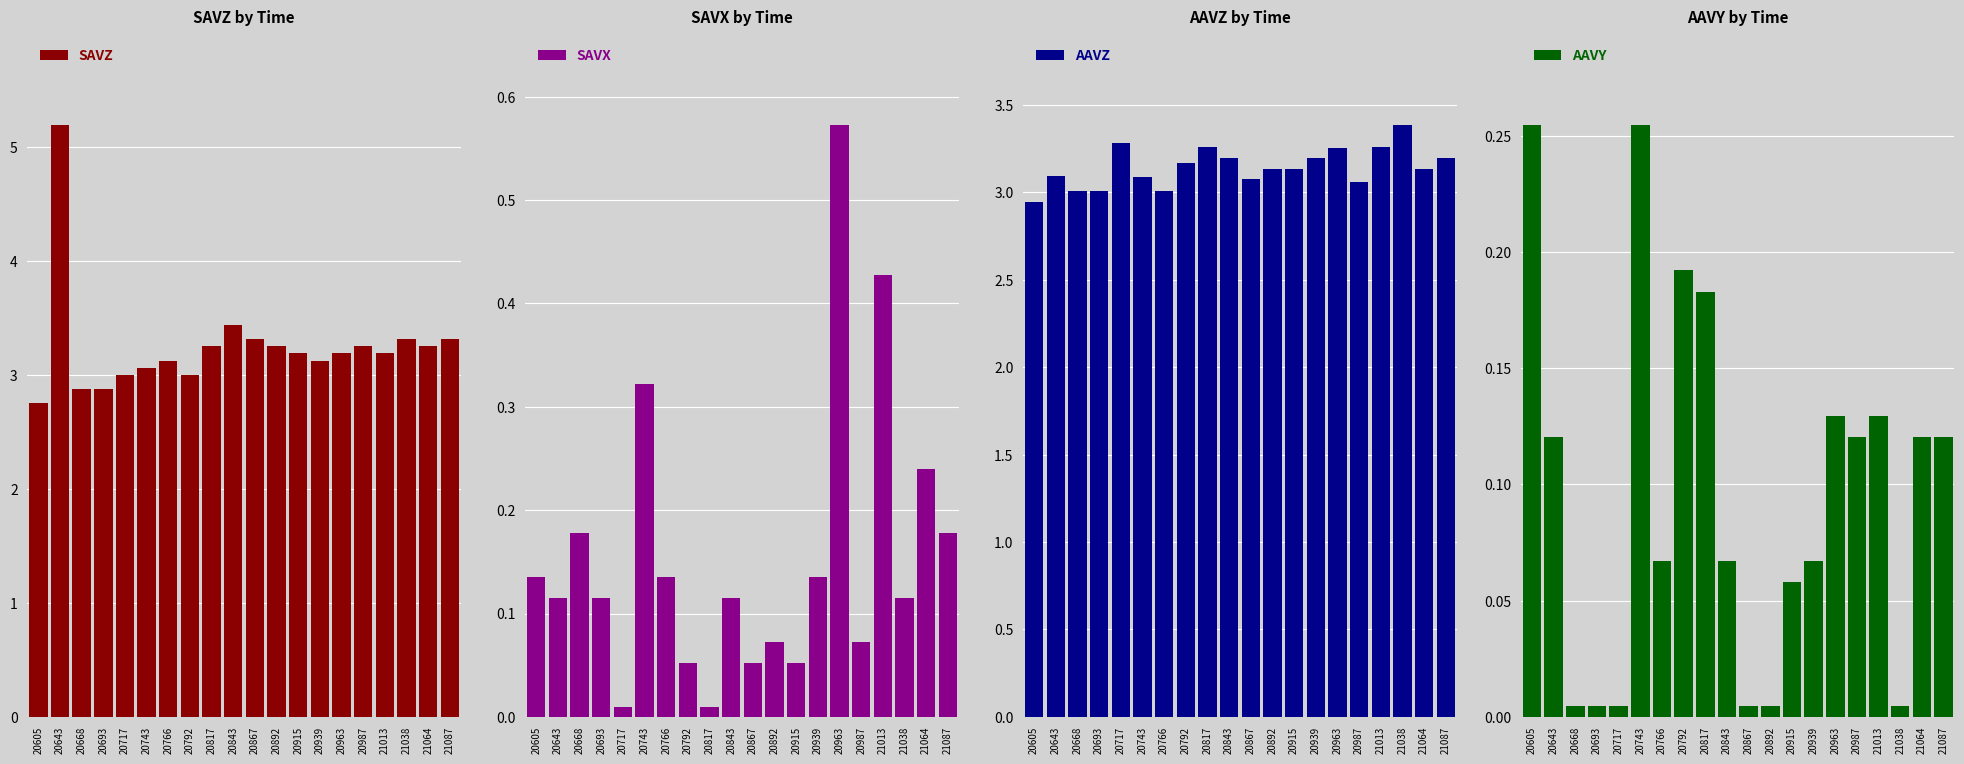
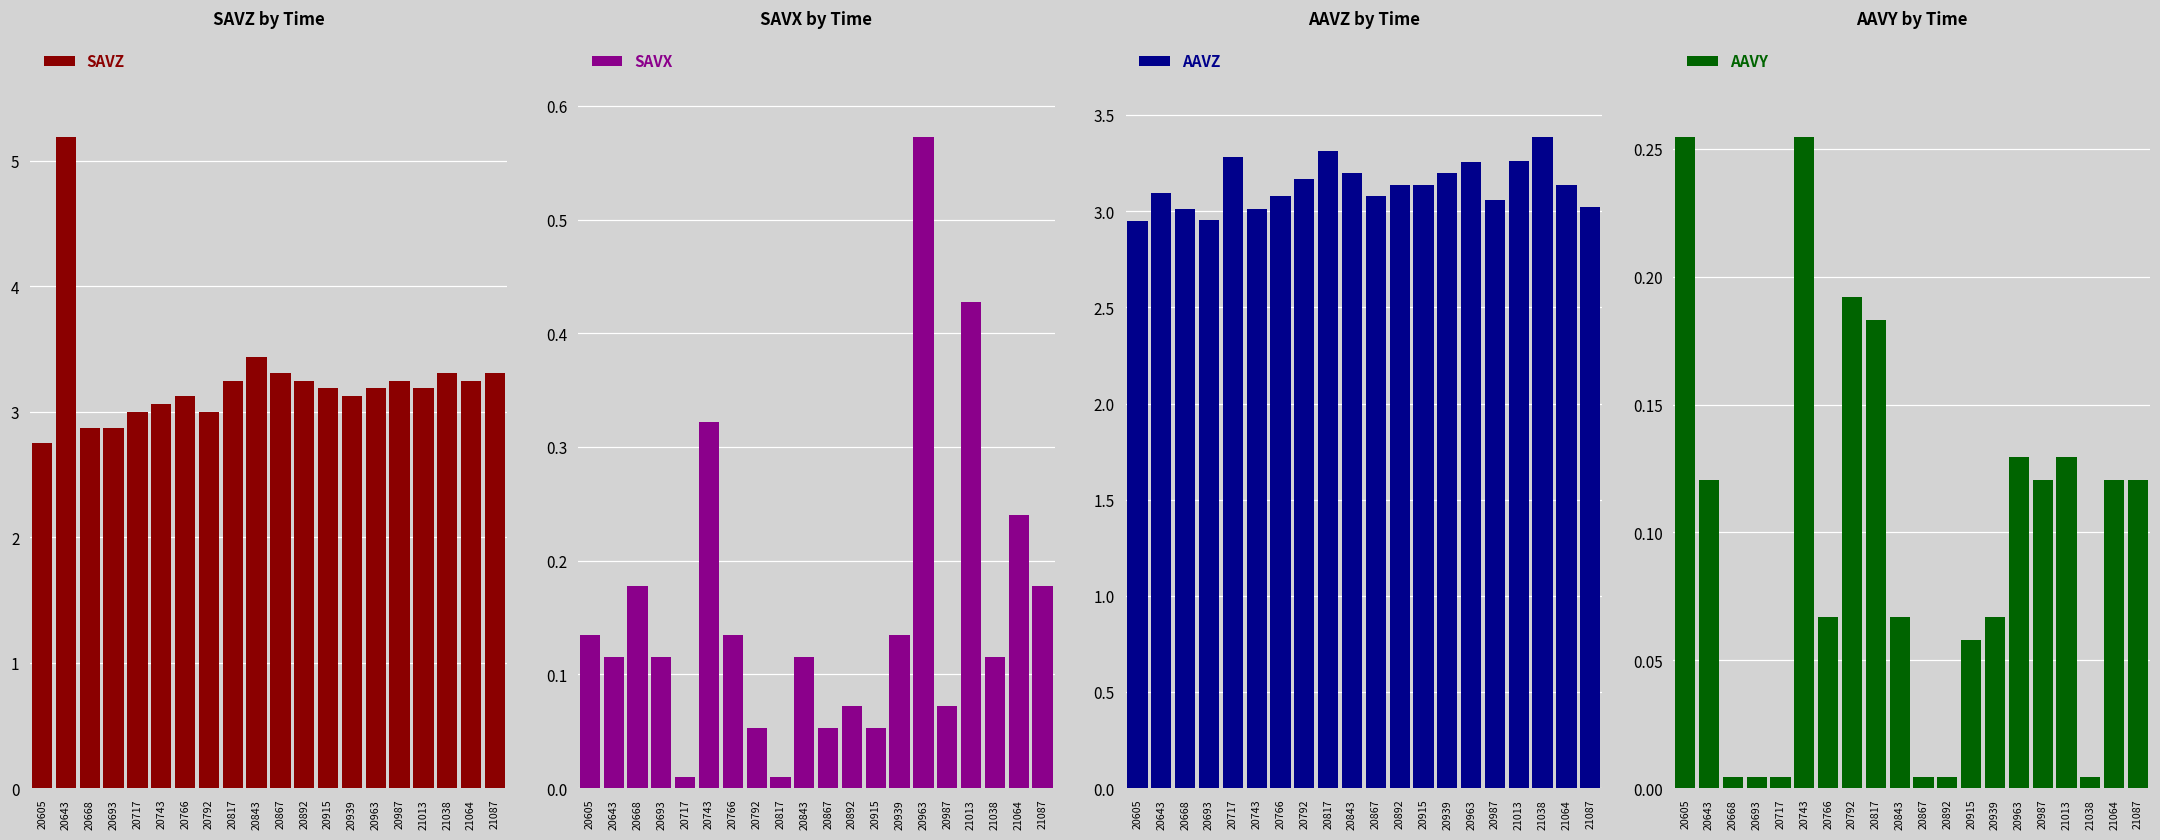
AAVZ by Time, 20693: 3.01 -> 2.95
AAVZ by Time, 20743: 3.09 -> 3.01
AAVZ by Time, 20766: 3.01 -> 3.08
AAVZ by Time, 20817: 3.26 -> 3.31
AAVZ by Time, 21087: 3.20 -> 3.02
